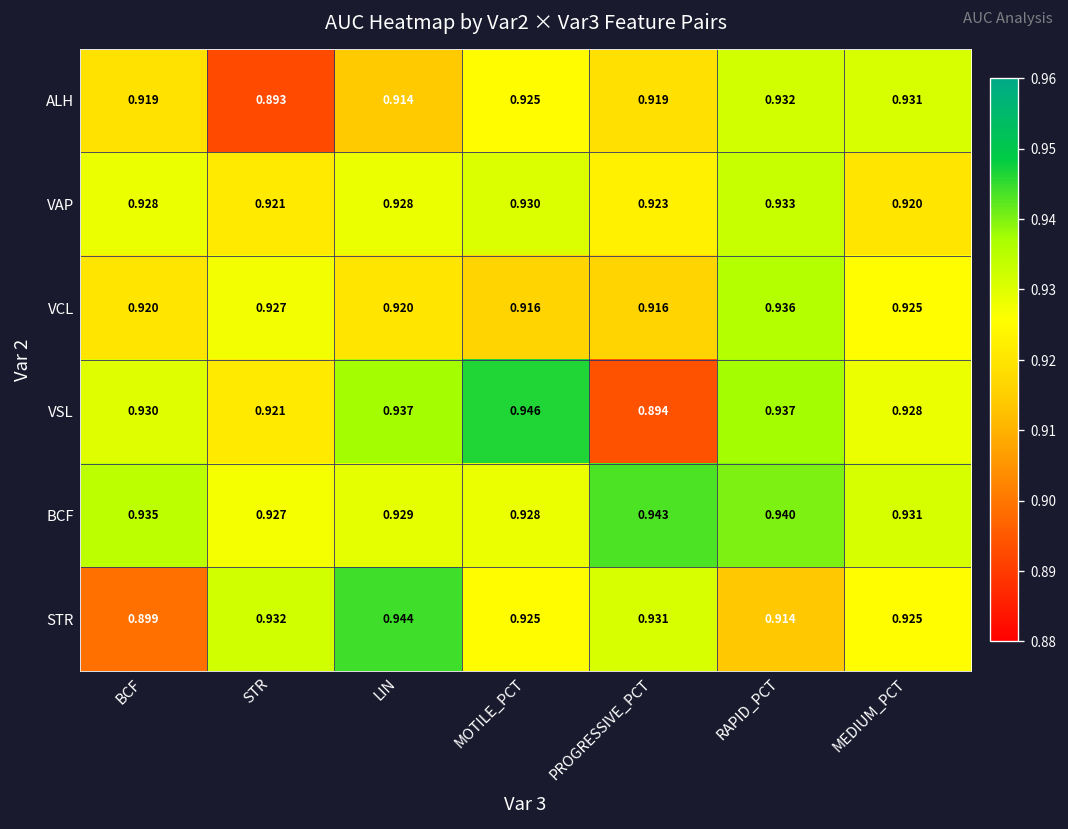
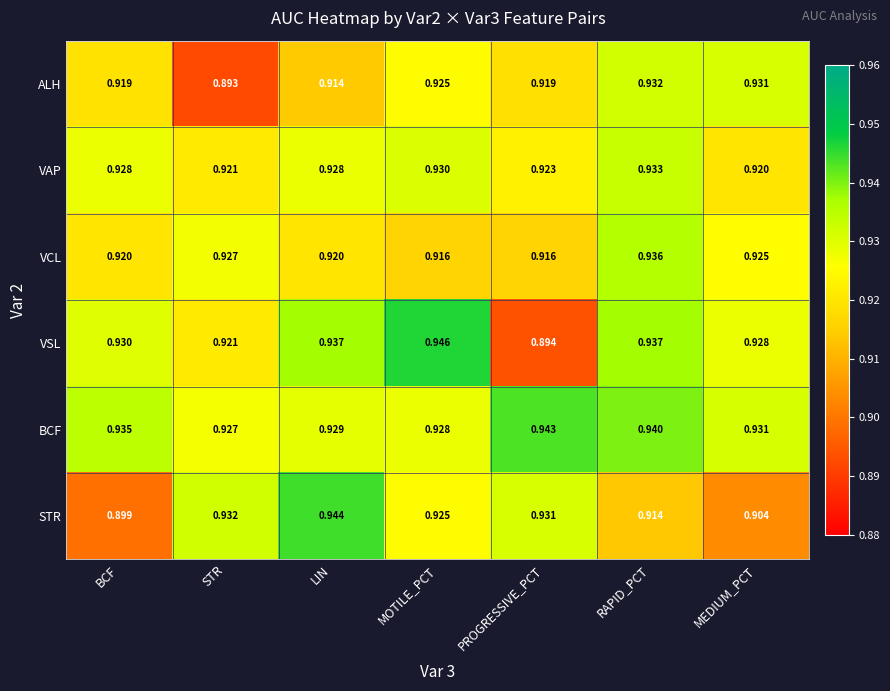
STR, MEDIUM_PCT: 0.925 -> 0.904
